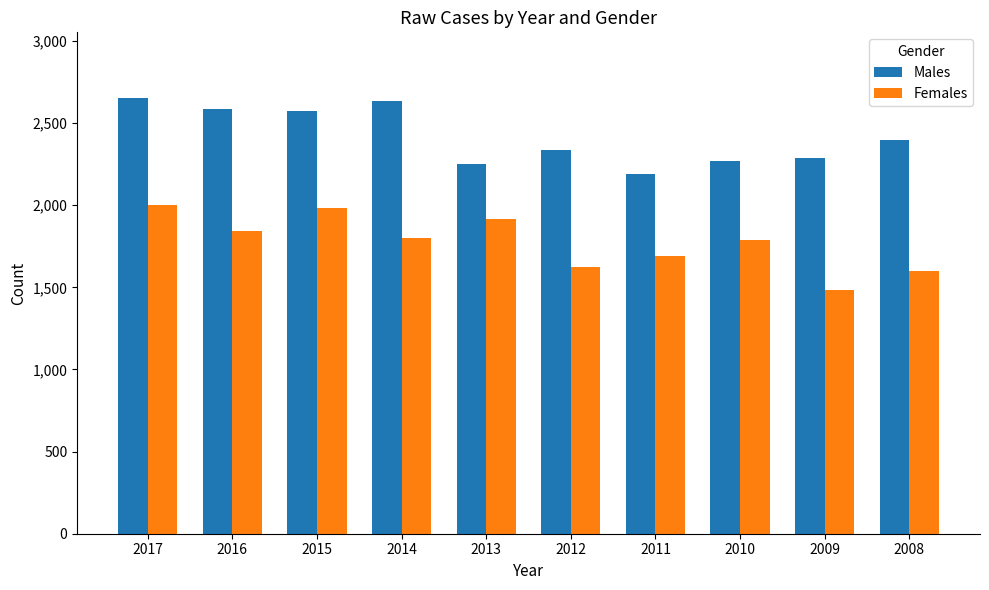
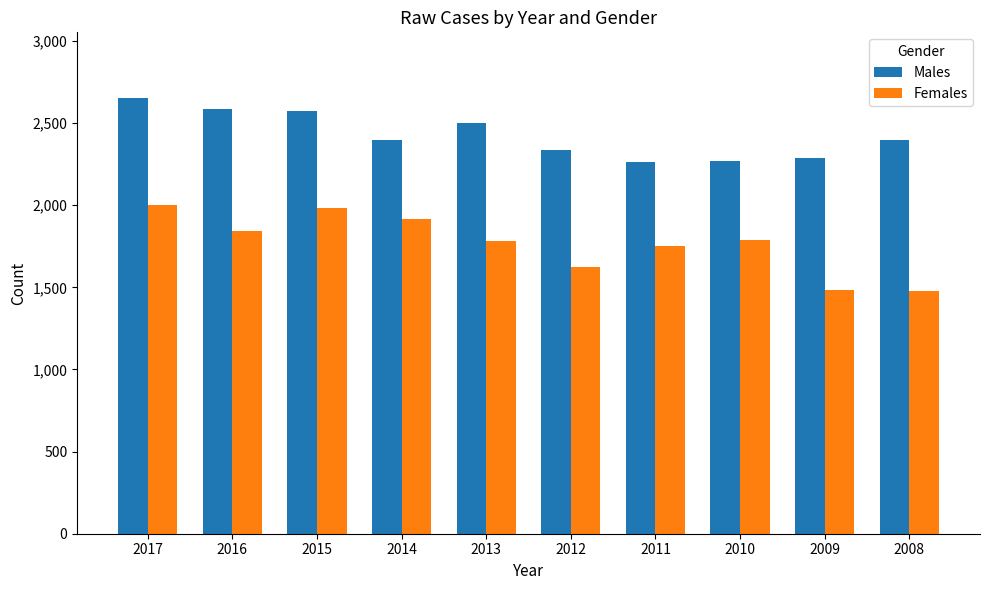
Males, 2014: 2,640 -> 2,400
Females, 2014: 1,800 -> 1,920
Males, 2013: 2,250 -> 2,500
Females, 2013: 1,920 -> 1,780
Males, 2011: 2,190 -> 2,270
Females, 2011: 1,690 -> 1,750
Females, 2008: 1,600 -> 1,480
